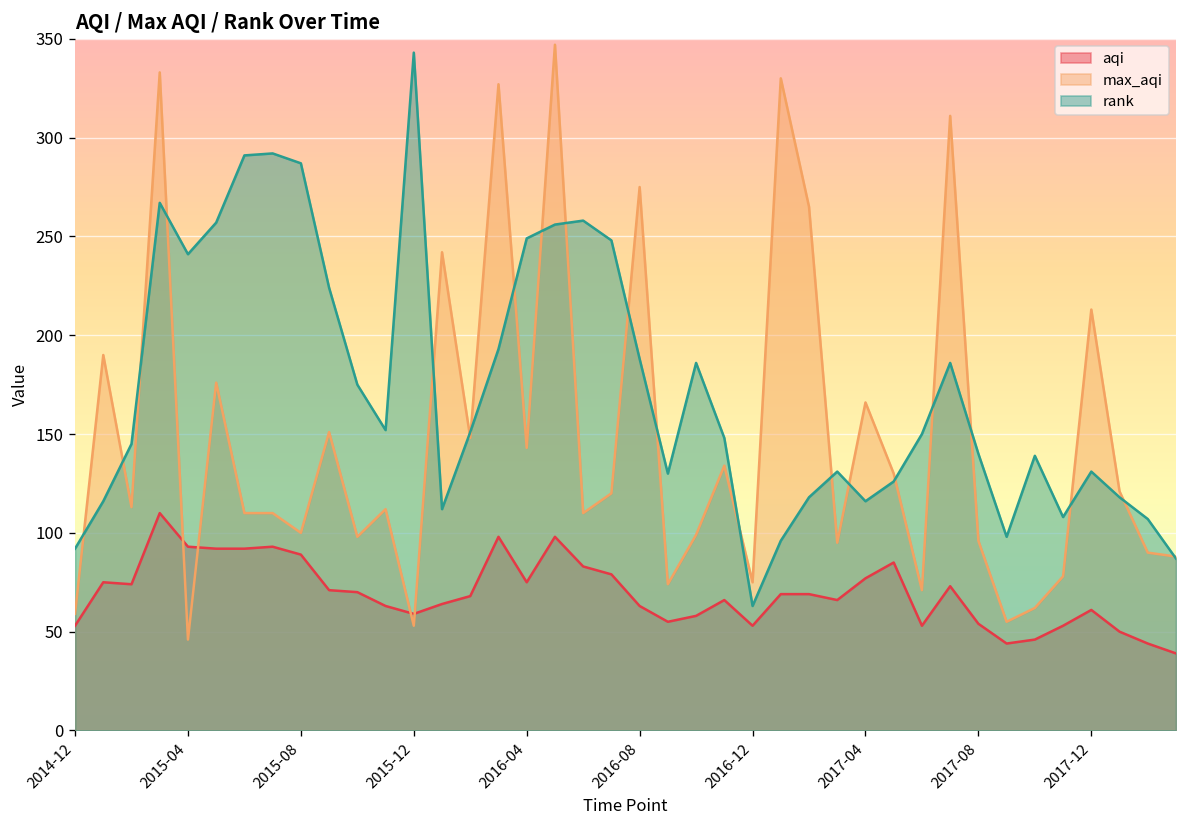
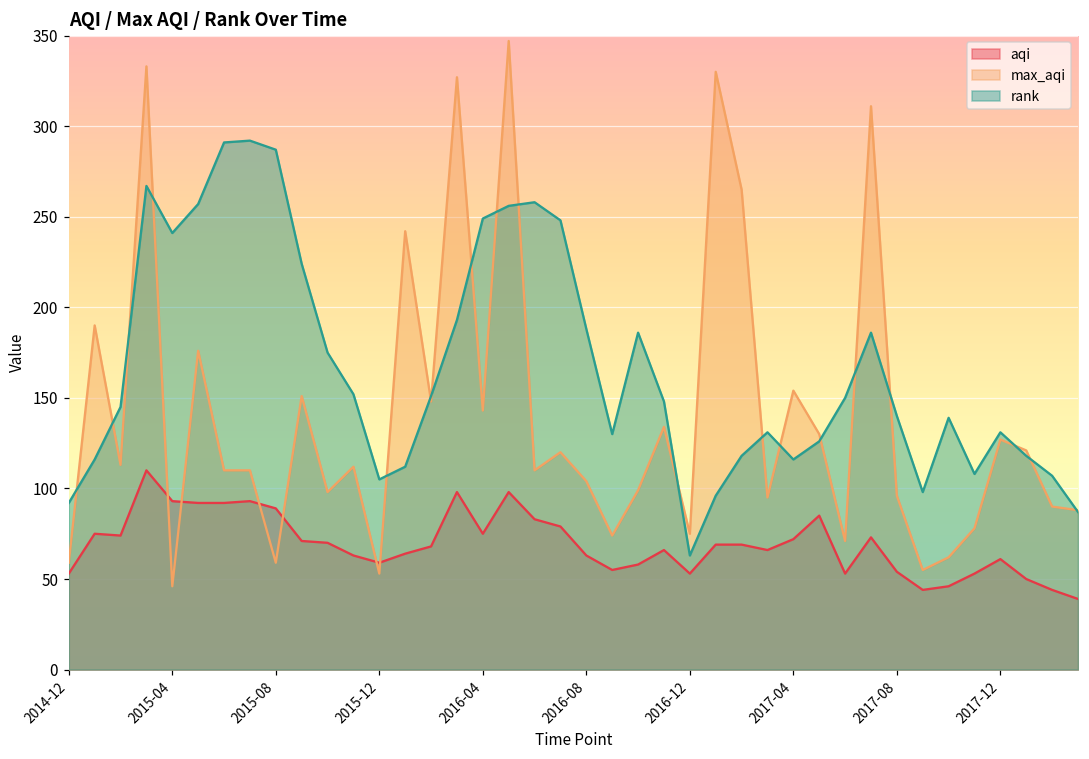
max_aqi, 2015-08: 100 -> 59
rank, 2015-12: 343 -> 105
max_aqi, 2016-08: 275 -> 104
aqi, 2017-04: 77 -> 72
max_aqi, 2017-04: 166 -> 154
max_aqi, 2017-12: 213 -> 127
